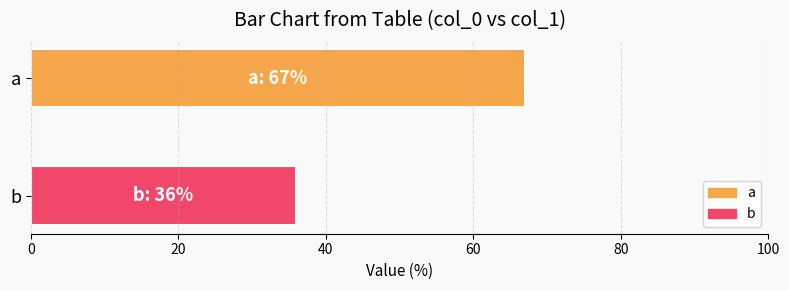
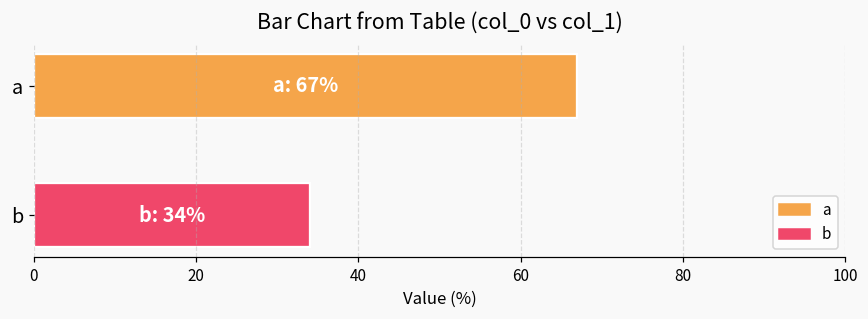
b: 36% -> 34%
